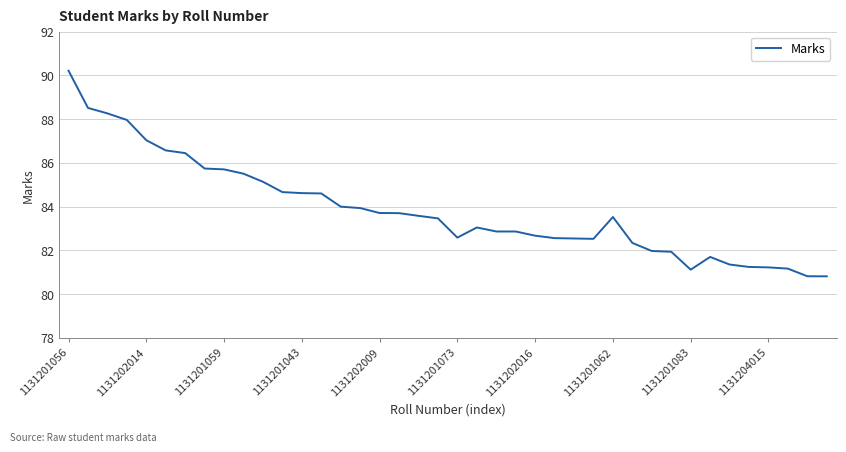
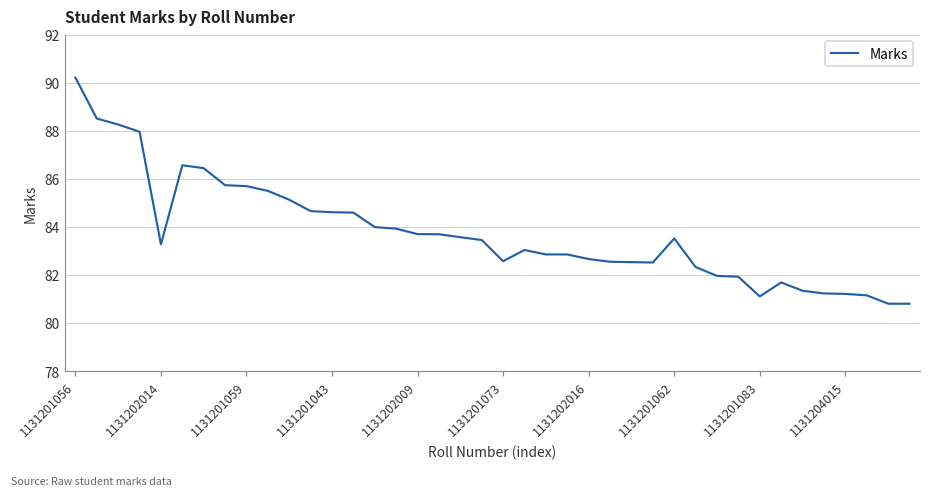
1131202014: 87.0 -> 83.3
